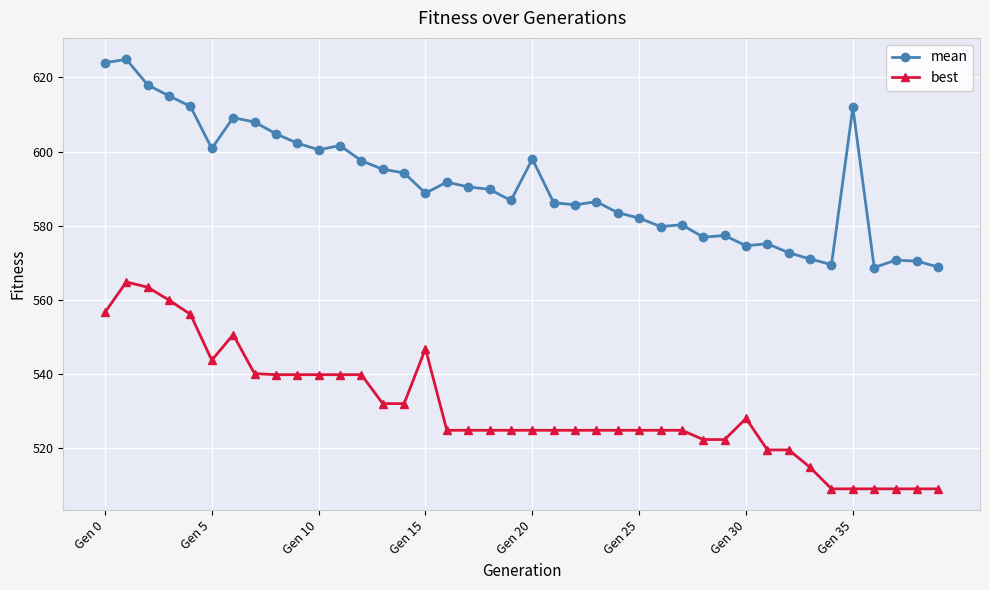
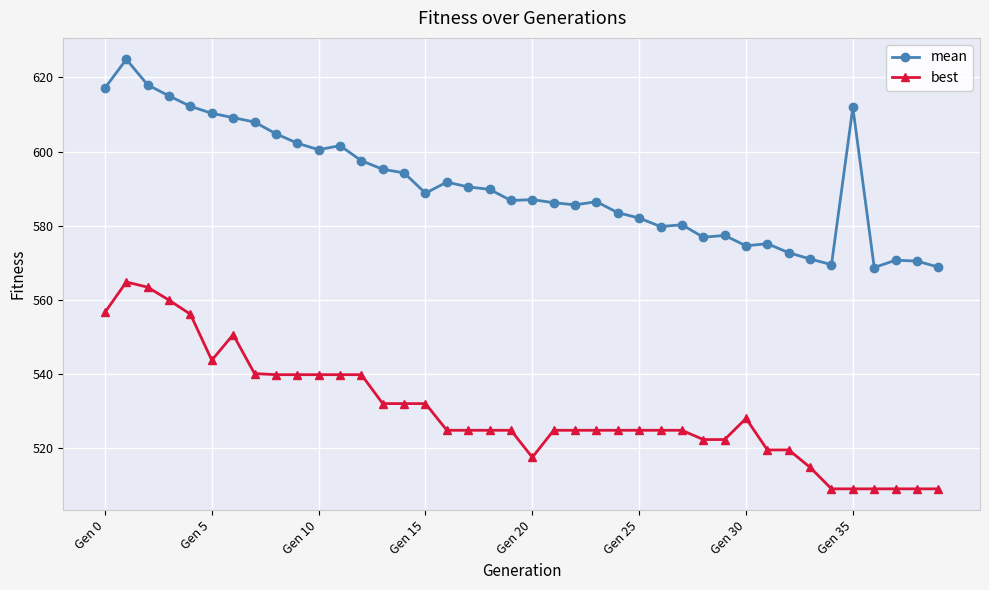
mean, Gen 0: 624 -> 617
mean, Gen 5: 601 -> 610
best, Gen 15: 547 -> 532
mean, Gen 20: 598 -> 587
best, Gen 20: 525 -> 518
